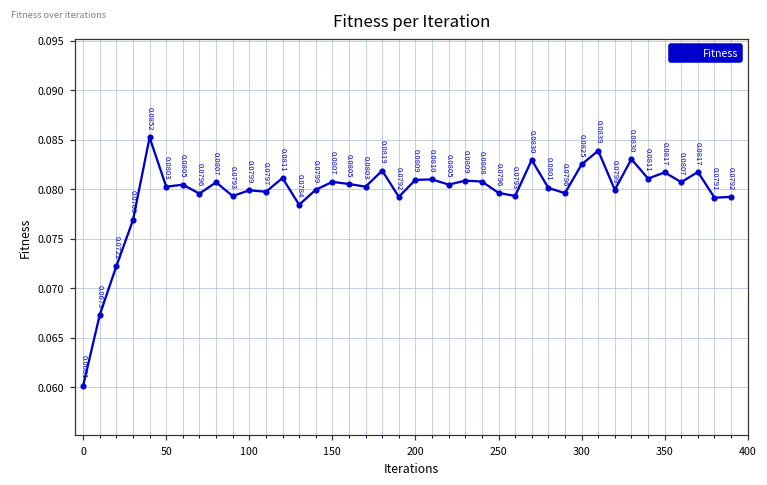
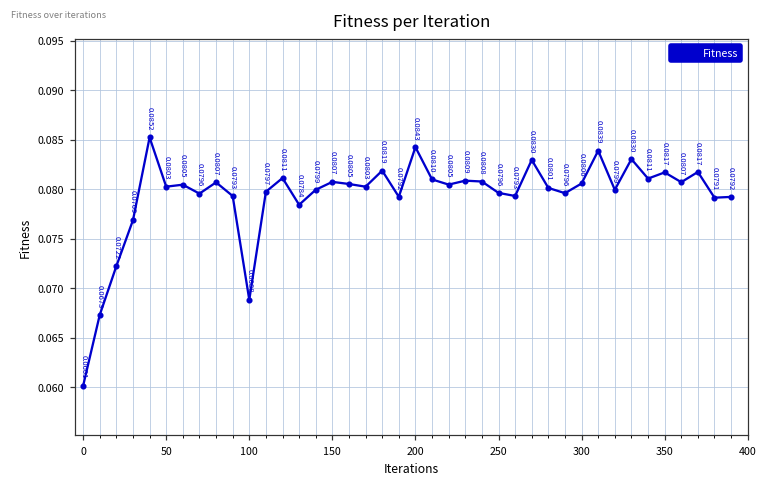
100: 0.0799 -> 0.0688
200: 0.0809 -> 0.0843
300: 0.0825 -> 0.0806
